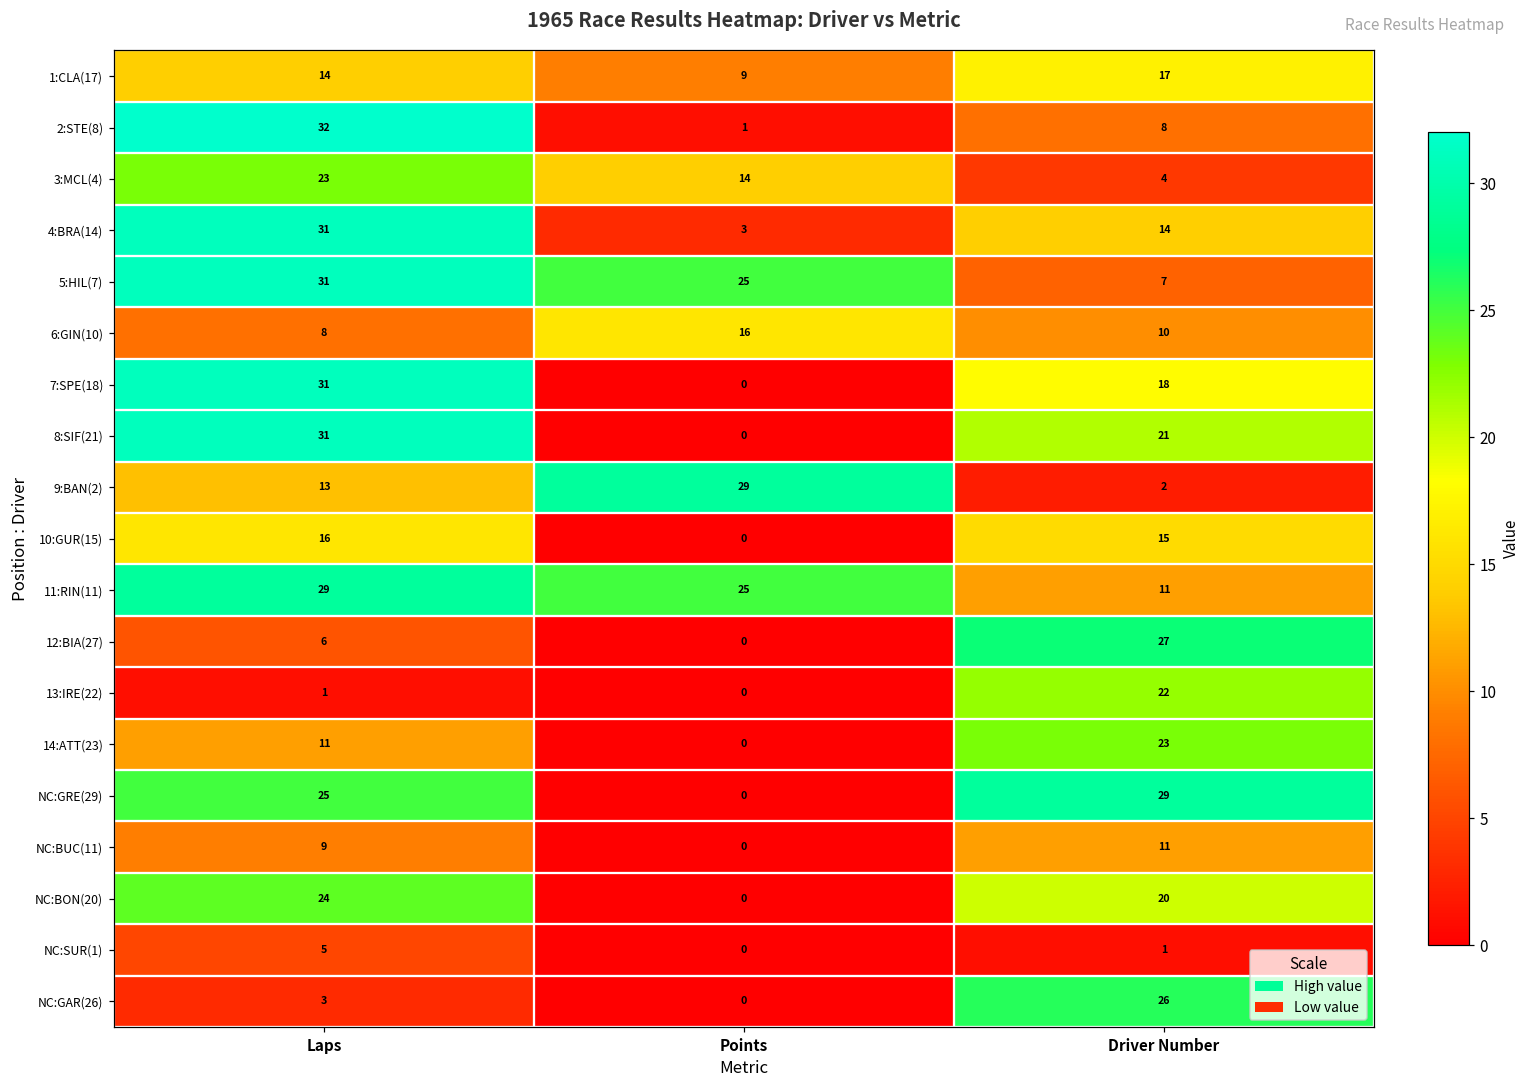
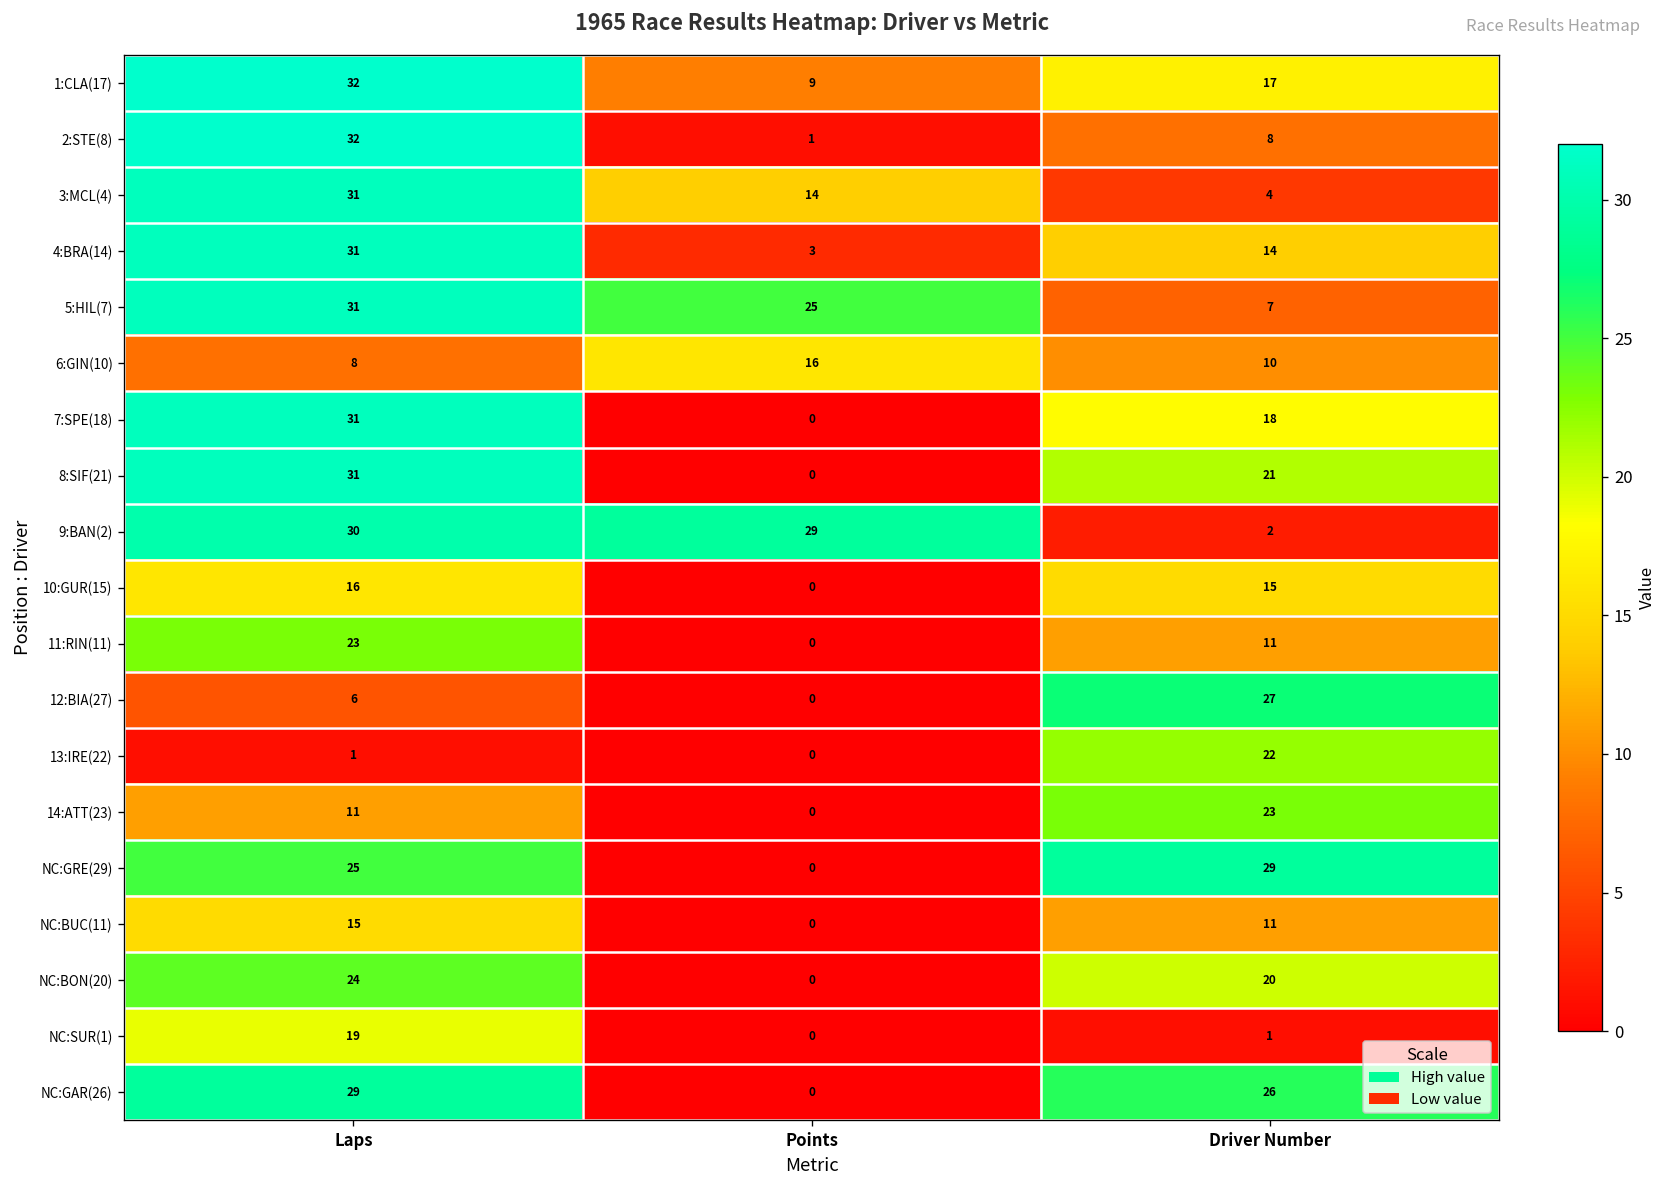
1:CLA(17), Laps: 14 -> 32
3:MCL(4), Laps: 23 -> 31
9:BAN(2), Laps: 13 -> 30
11:RIN(11), Laps: 29 -> 23
11:RIN(11), Points: 25 -> 0
NC:BUC(11), Laps: 9 -> 15
NC:SUR(1), Laps: 5 -> 19
NC:GAR(26), Laps: 3 -> 29
